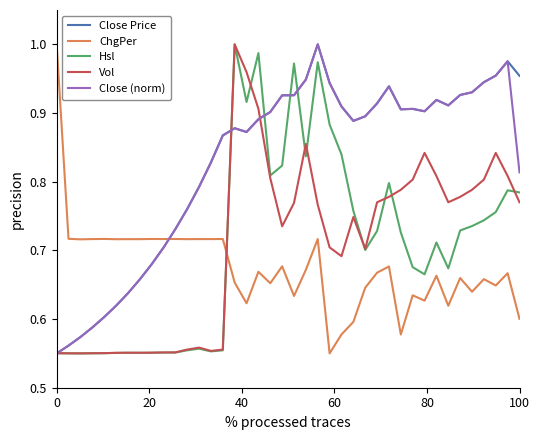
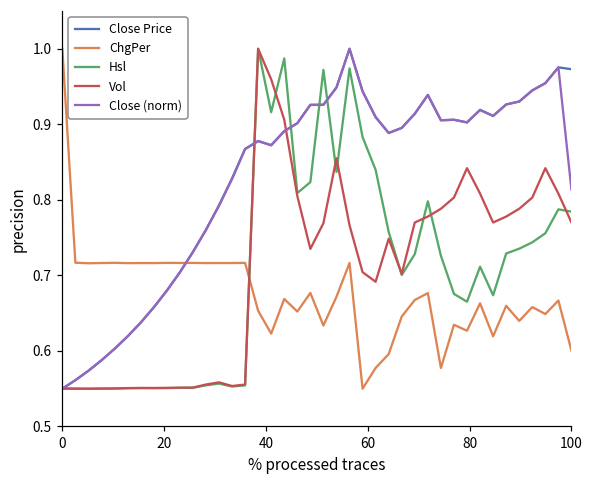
Close Price, 100: 0.95 -> 0.97
